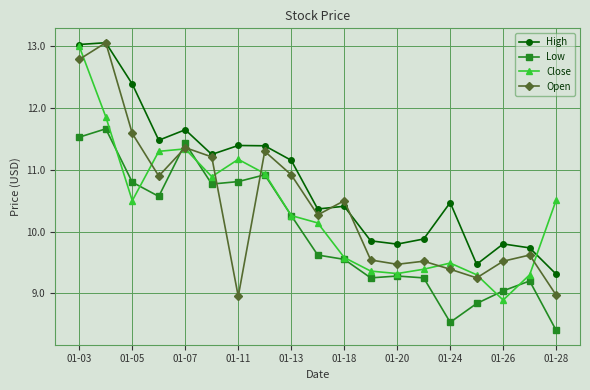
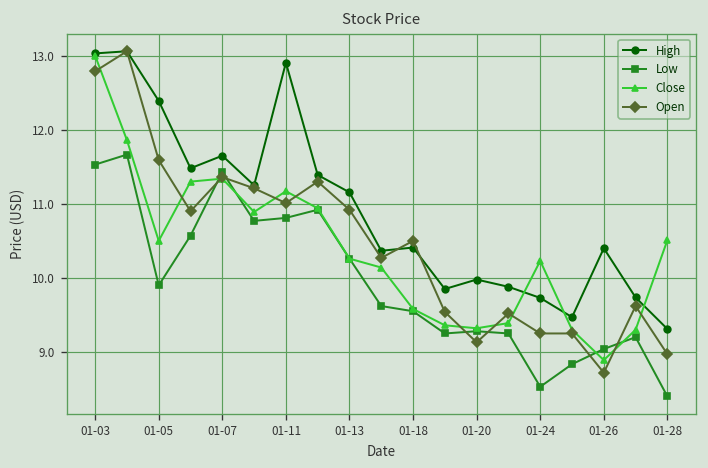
Low, 01-05: 10.8 -> 9.9
High, 01-11: 11.4 -> 12.9
Open, 01-11: 9.0 -> 11.0
High, 01-20: 9.8 -> 10.0
Open, 01-20: 9.5 -> 9.1
High, 01-24: 10.5 -> 9.7
Close, 01-24: 9.5 -> 10.2
Open, 01-24: 9.4 -> 9.3
High, 01-26: 9.8 -> 10.4
Open, 01-26: 9.5 -> 8.7
